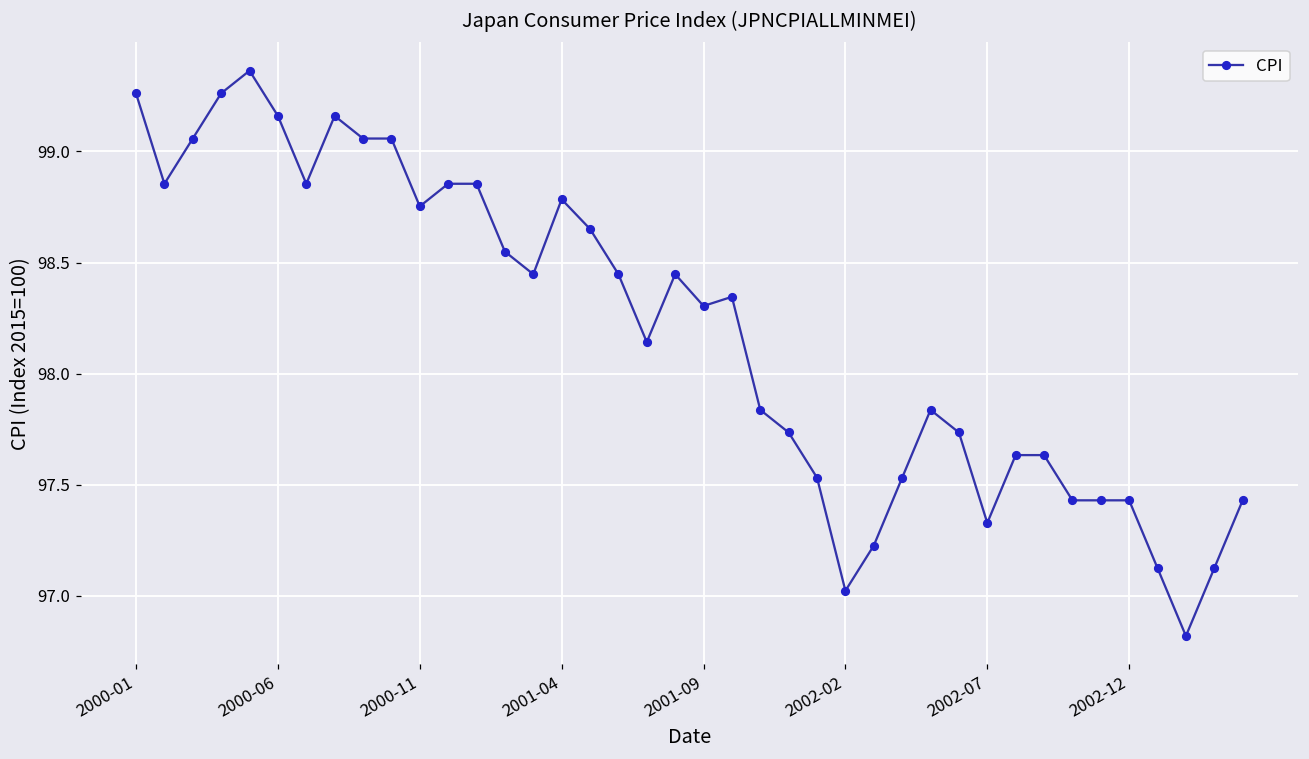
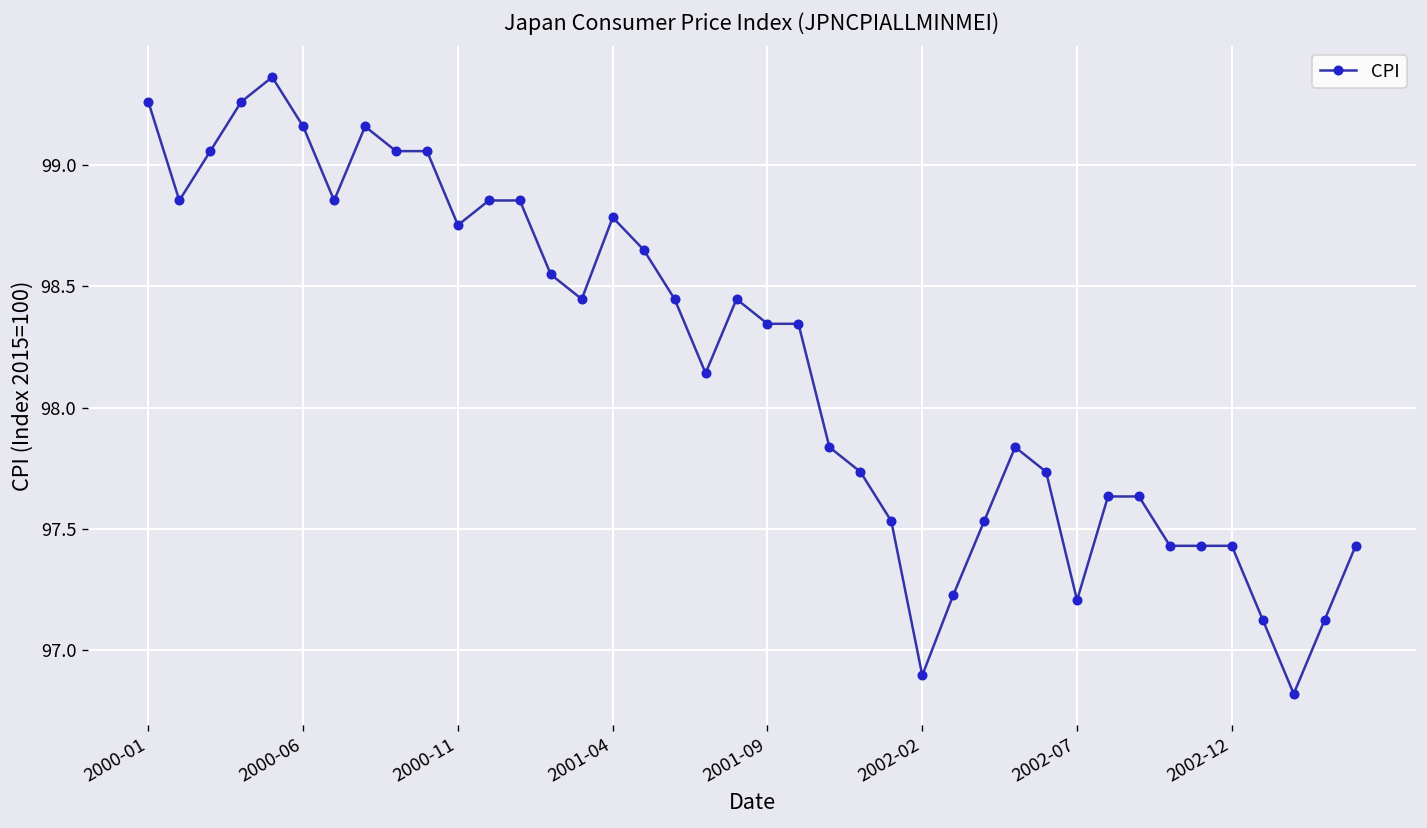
2001-09: 98.30 -> 98.35
2002-02: 97.02 -> 96.89
2002-07: 97.33 -> 97.20
